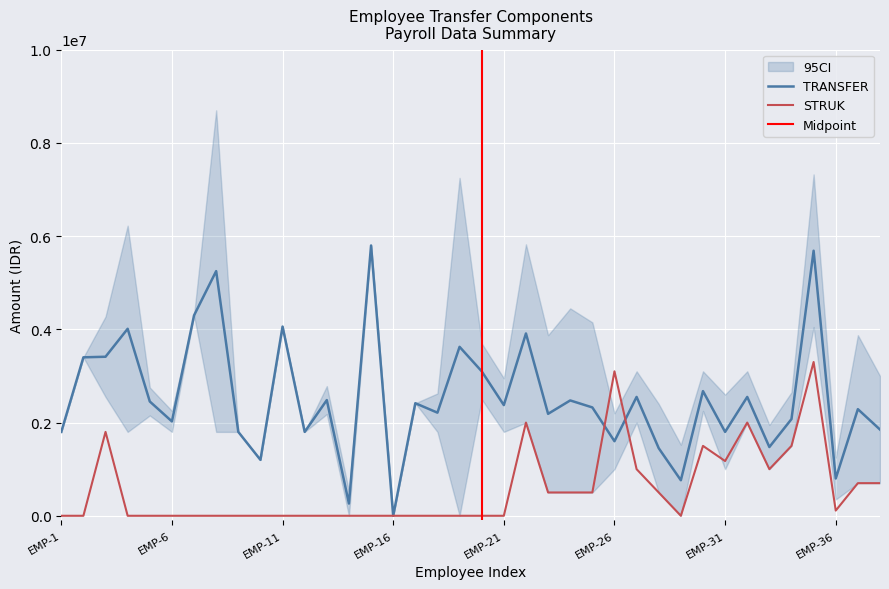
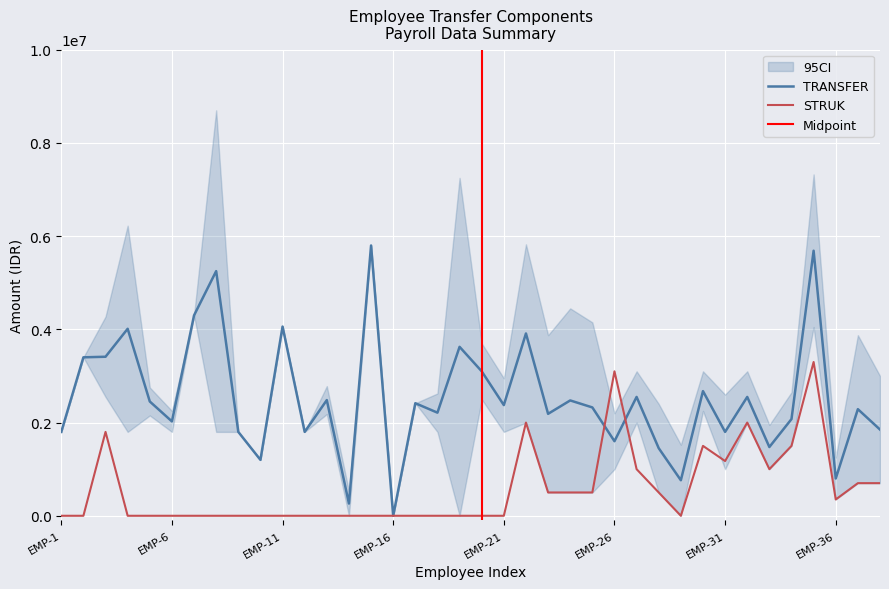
STRUK, EMP-36: 100000 -> 400000
